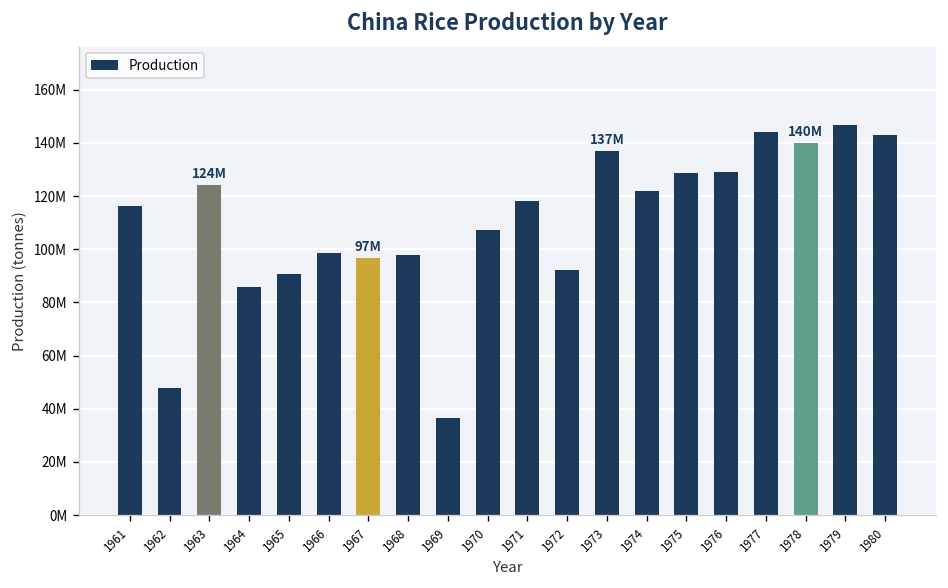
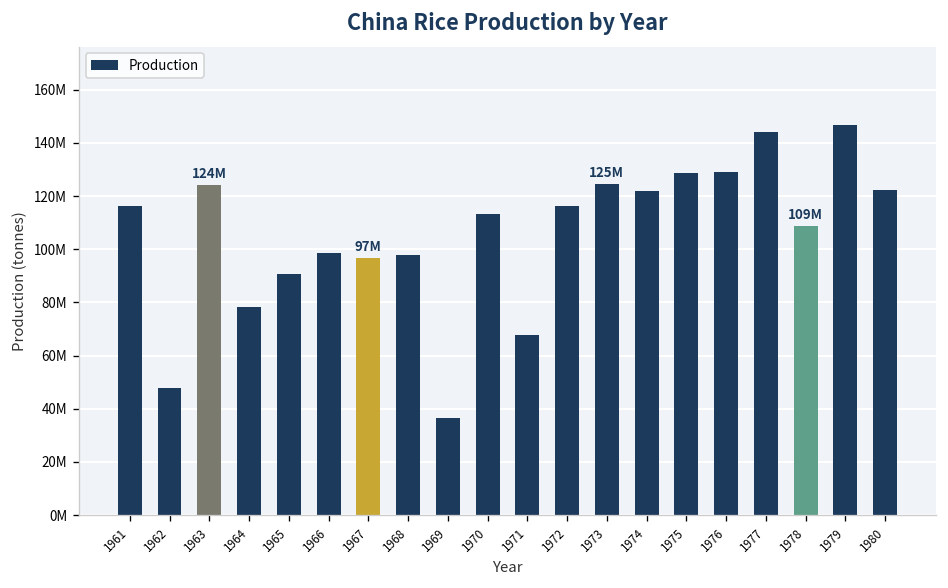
1964: 86000000 -> 78000000
1970: 107000000 -> 113000000
1971: 118000000 -> 68000000
1972: 92000000 -> 116000000
1973: 137M -> 125M
1978: 140M -> 109M
1980: 143000000 -> 122000000
